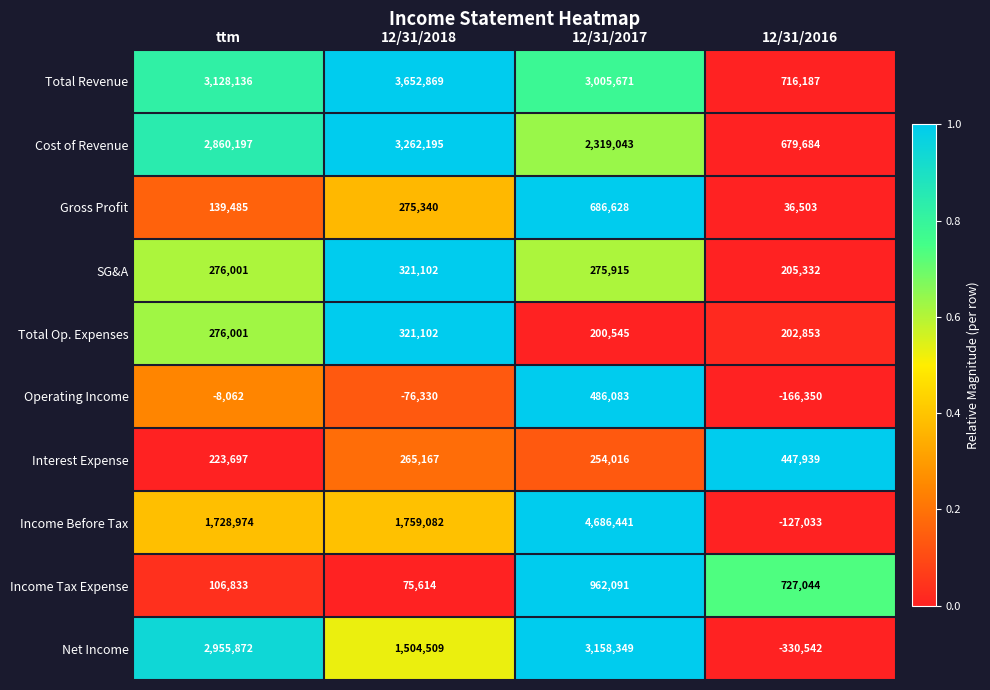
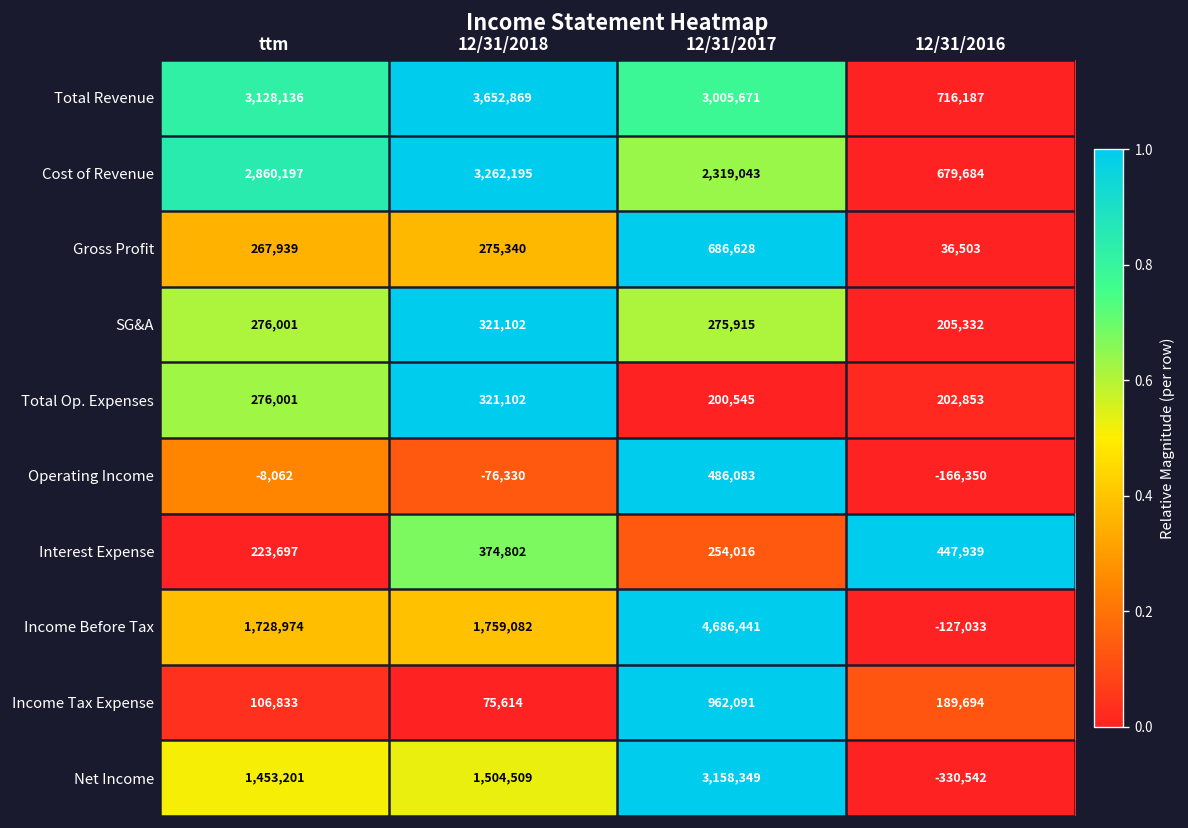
Gross Profit, ttm: 139,485 -> 267,939
Interest Expense, 12/31/2018: 265,167 -> 374,802
Income Tax Expense, 12/31/2016: 727,044 -> 189,694
Net Income, ttm: 2,955,872 -> 1,453,201
